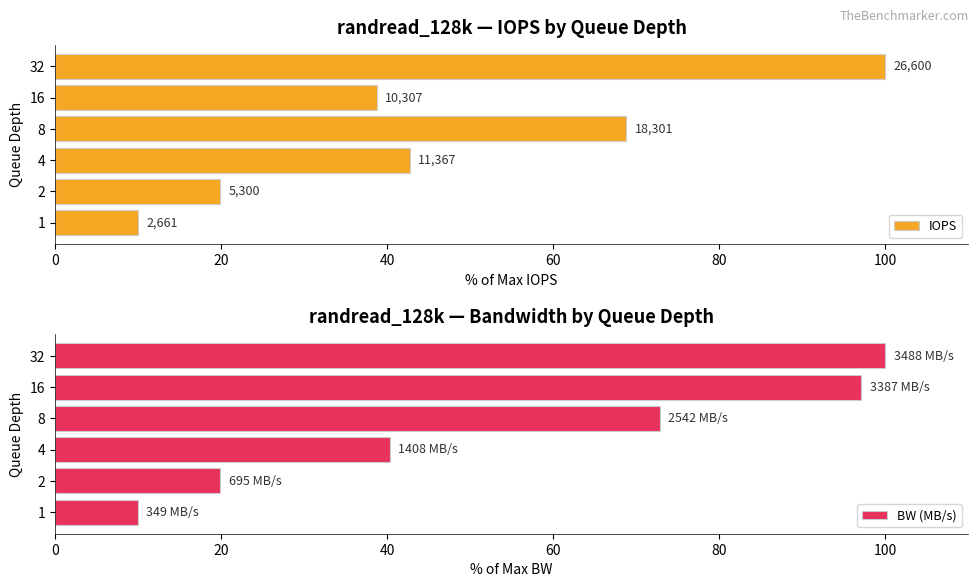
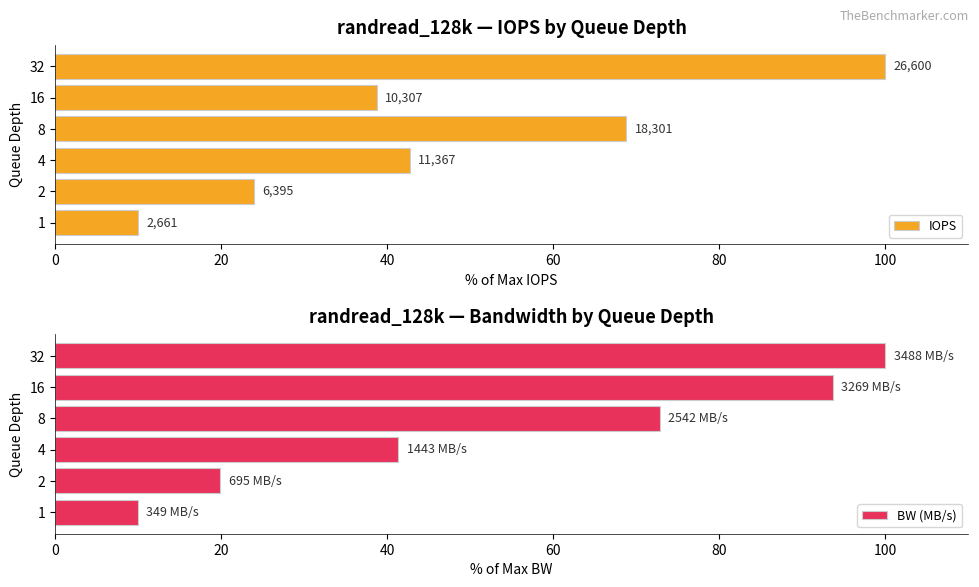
randread_128k — IOPS by Queue Depth, 2: 5,300 -> 6,395
randread_128k — Bandwidth by Queue Depth, 16: 3387 -> 3269
randread_128k — Bandwidth by Queue Depth, 4: 1408 -> 1443
